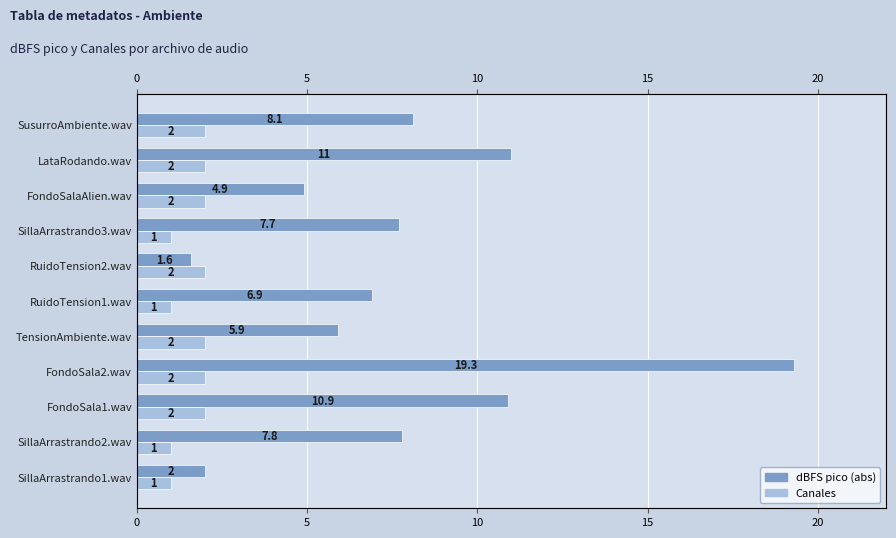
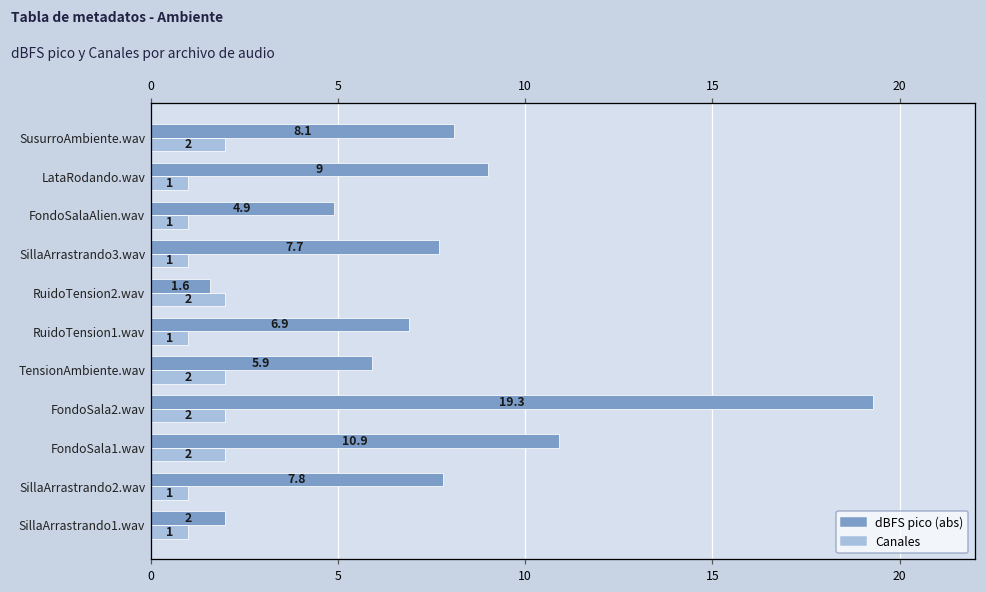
dBFS pico (abs), LataRodando.wav: 11 -> 9
Canales, LataRodando.wav: 2 -> 1
Canales, FondoSalaAlien.wav: 2 -> 1
